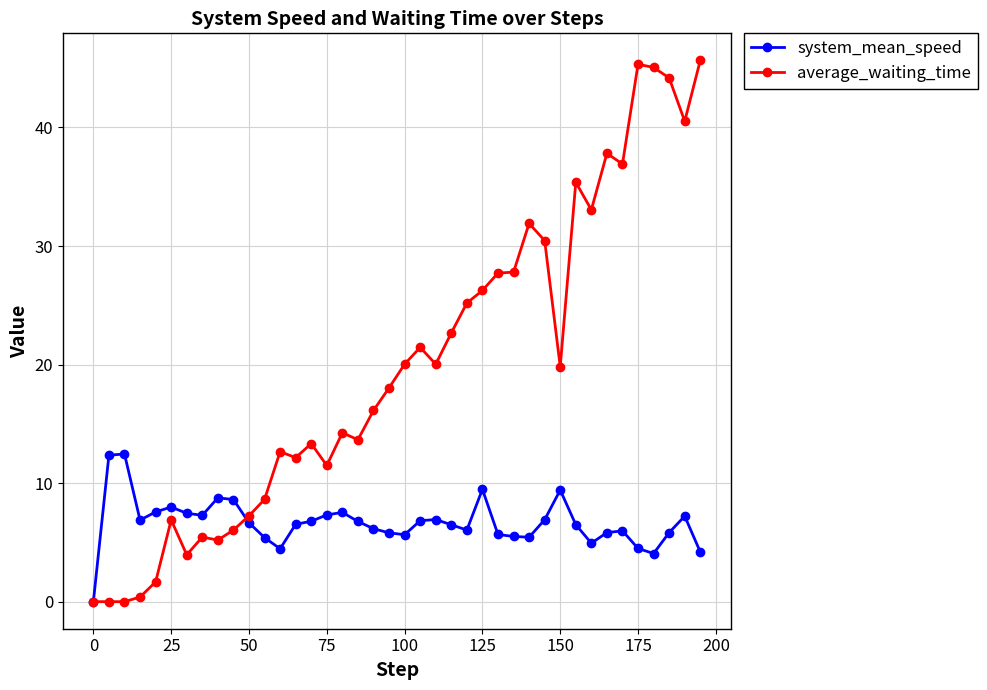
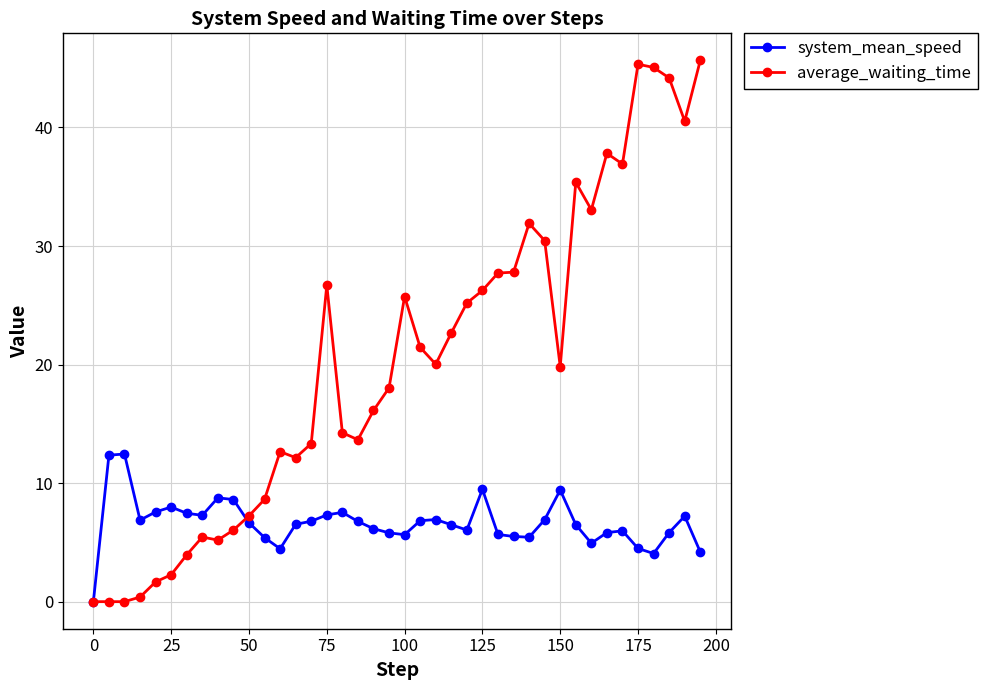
average_waiting_time, 25: 6.9 -> 2.3
average_waiting_time, 75: 11.5 -> 26.7
average_waiting_time, 100: 20.0 -> 25.7
